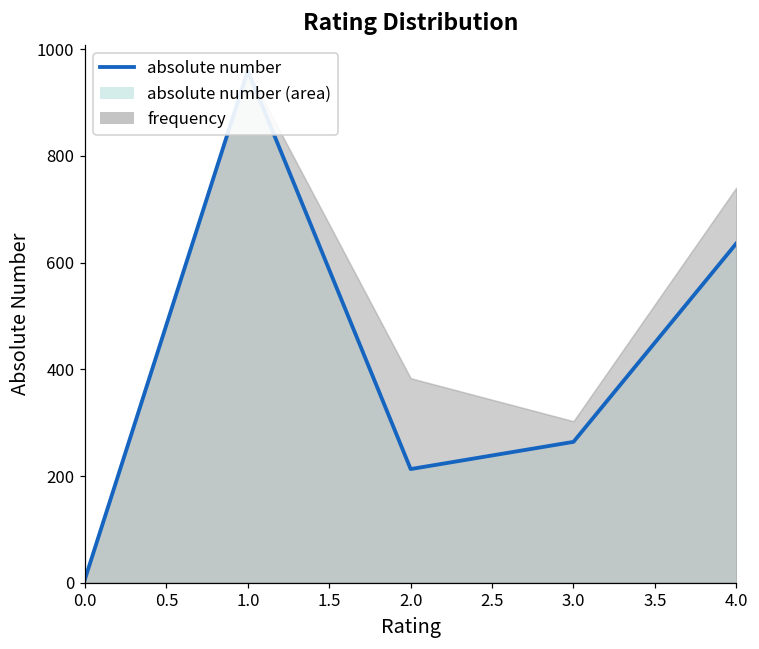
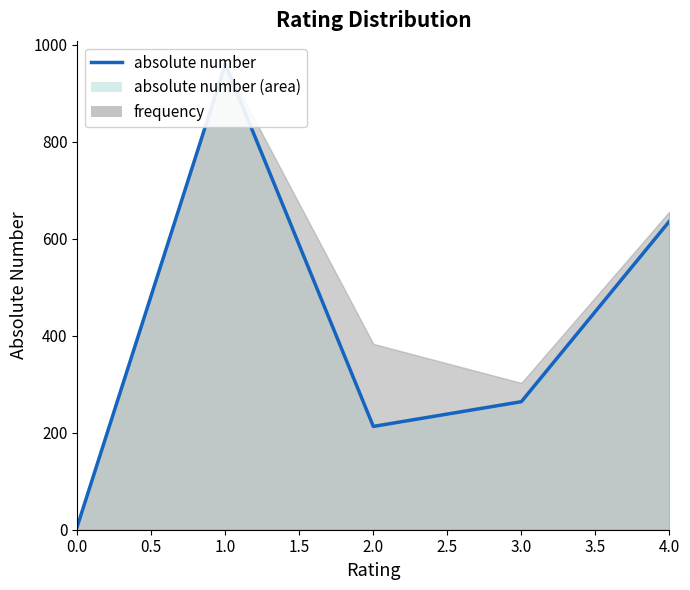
frequency, 4.0: 740 -> 660
